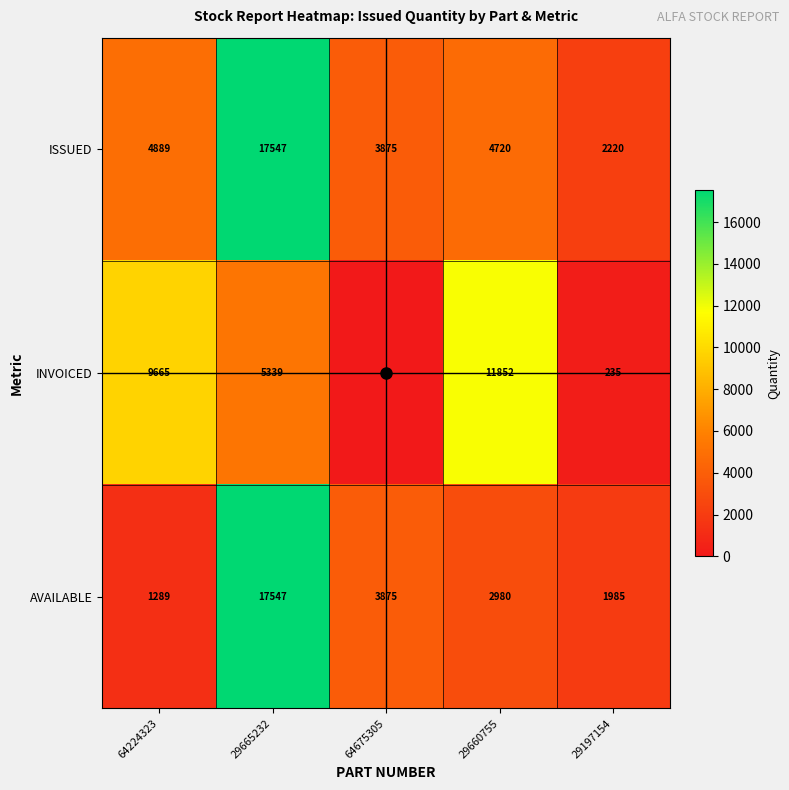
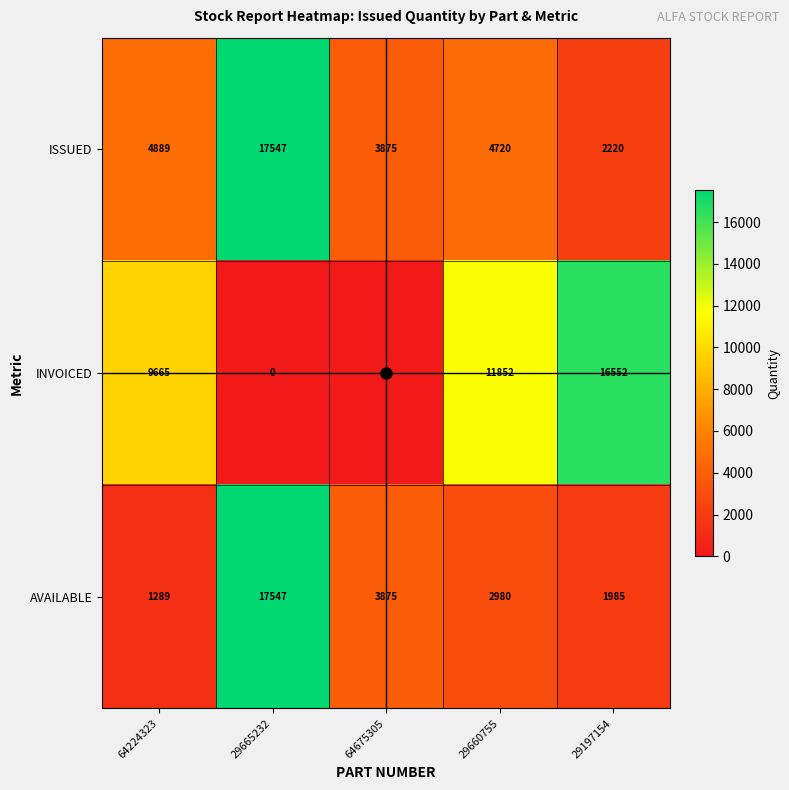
INVOICED, 29665232: 5339 -> 0
INVOICED, 29197154: 235 -> 16552
